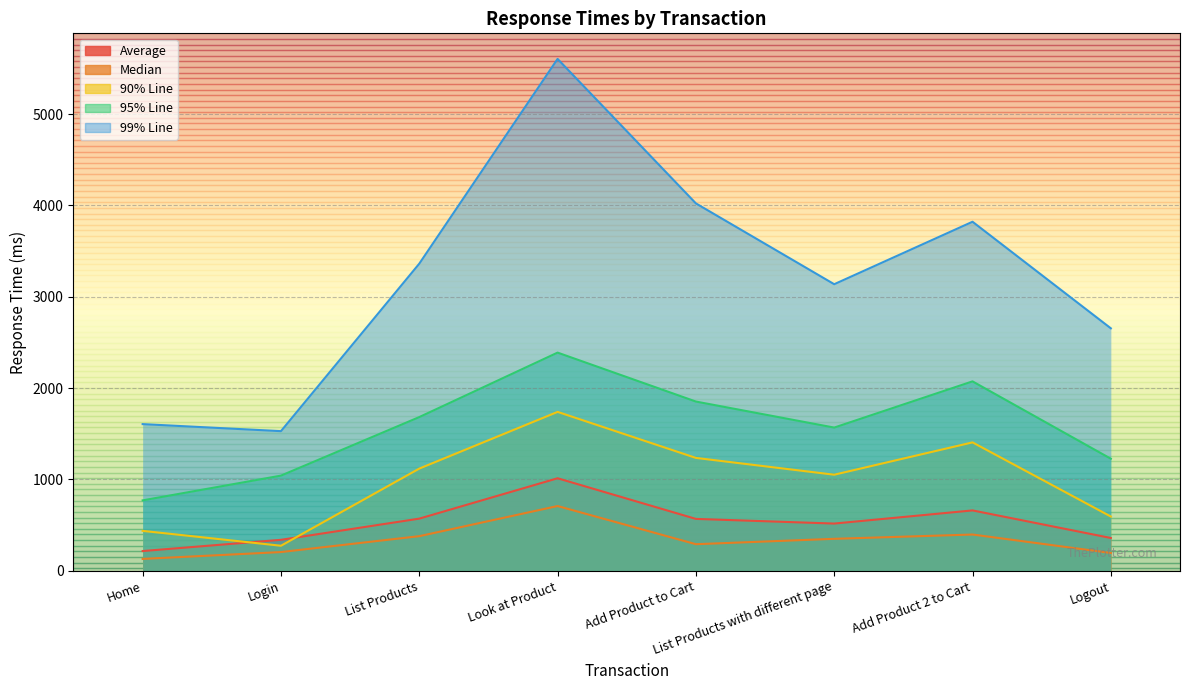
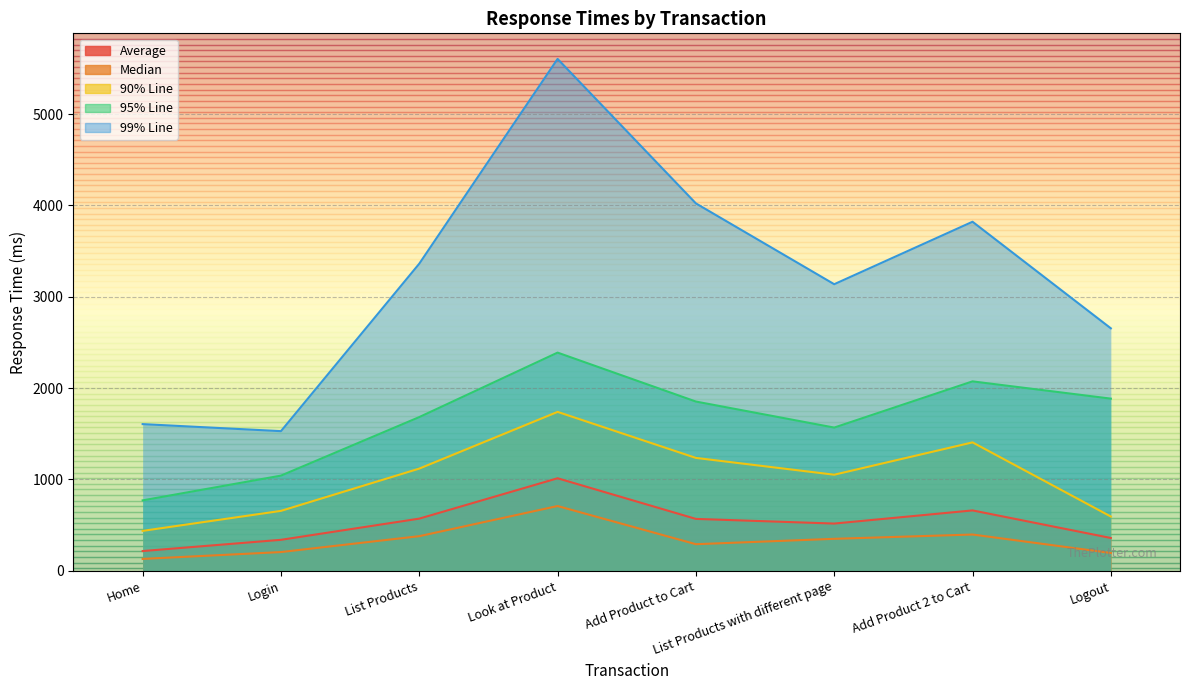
90% Line, Login: 300 -> 700
95% Line, Logout: 1200 -> 1900
